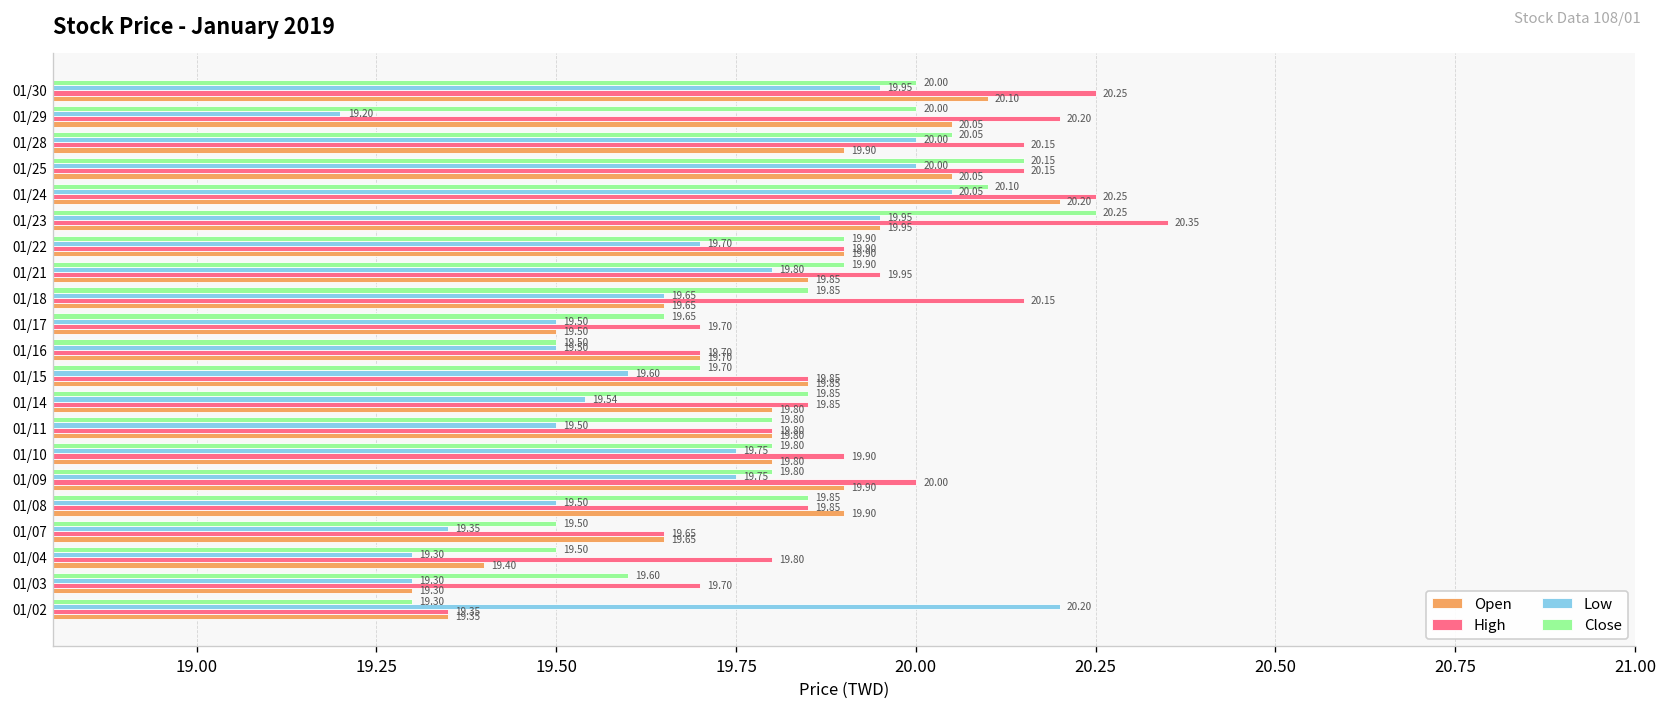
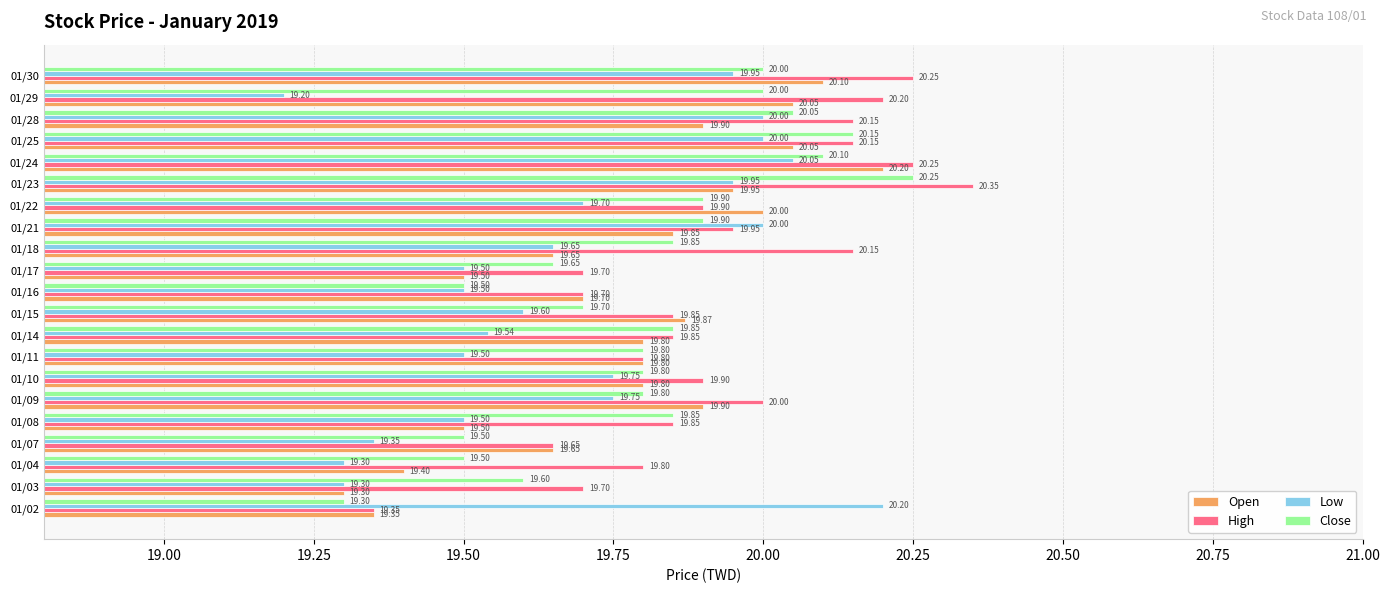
Open, 01/22: 19.90 -> 20.00
Low, 01/21: 19.80 -> 20.00
Open, 01/15: 19.85 -> 19.87
Open, 01/08: 19.90 -> 19.50
